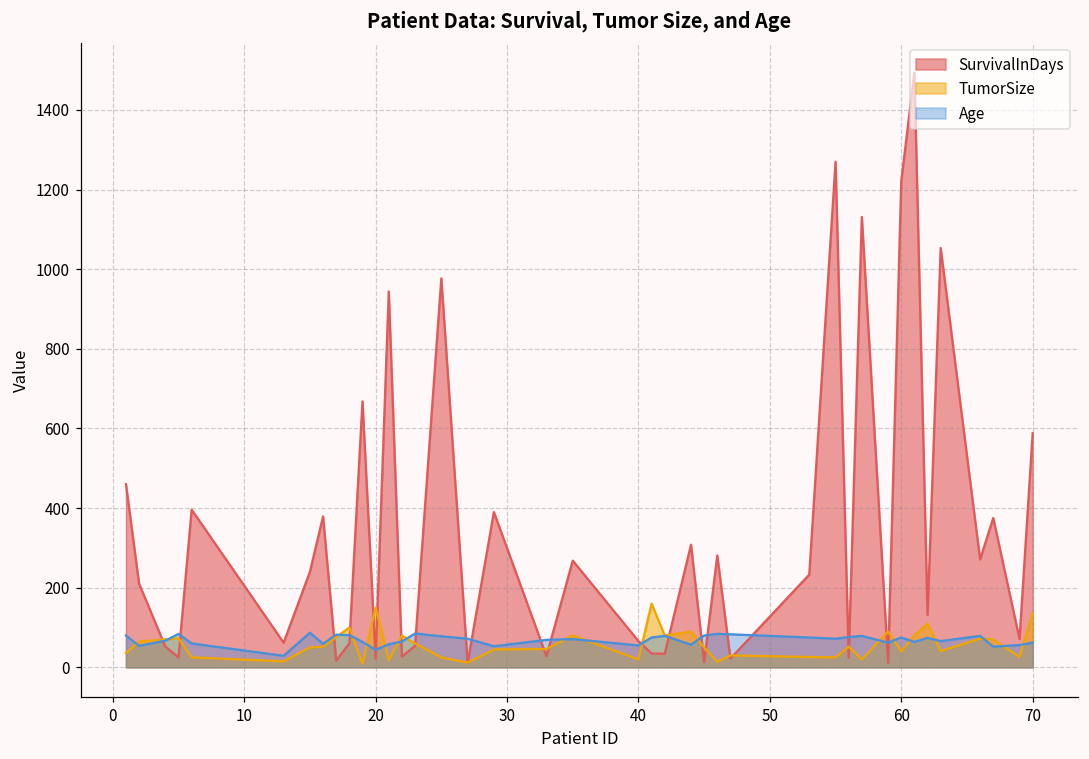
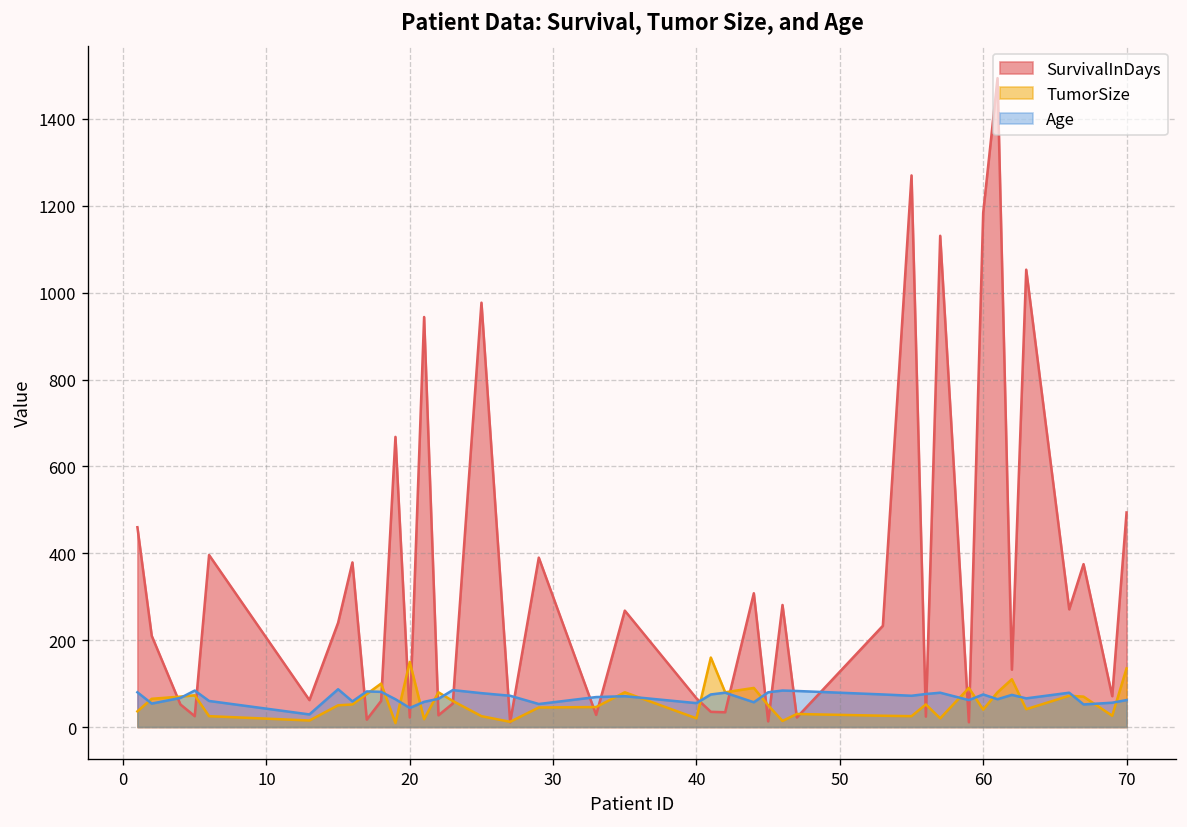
SurvivalInDays, 60: 1220 -> 1180
SurvivalInDays, 70: 590 -> 490
